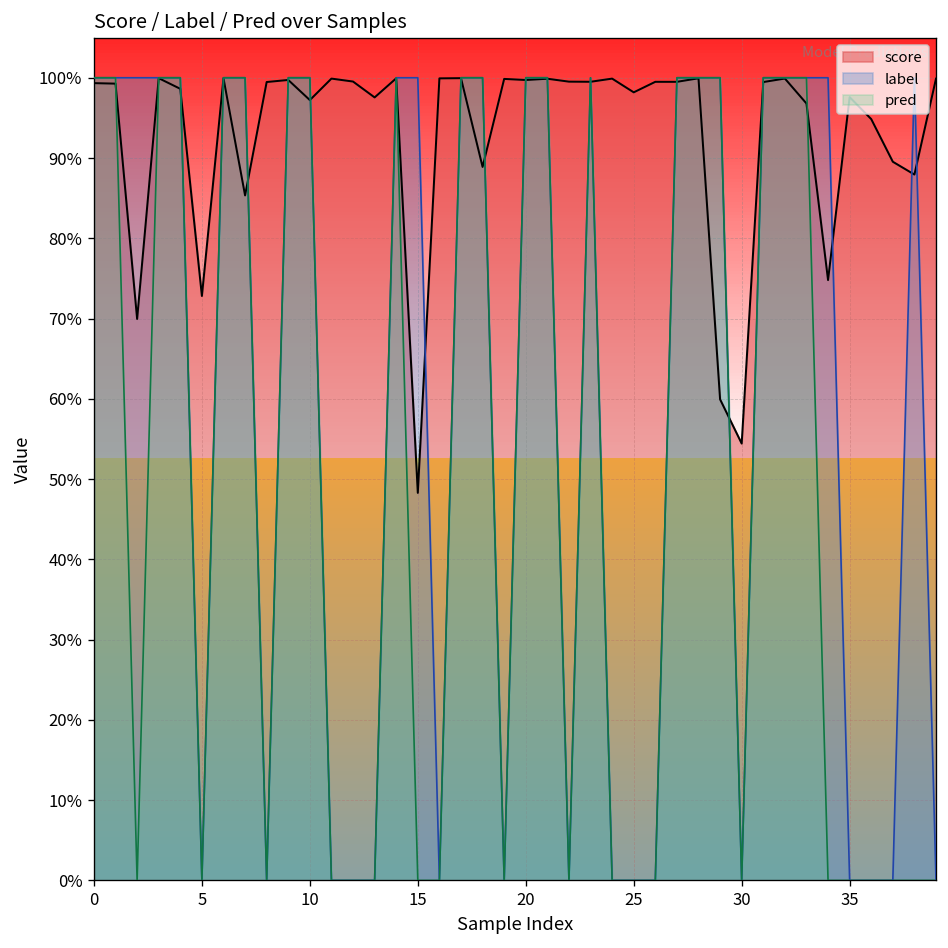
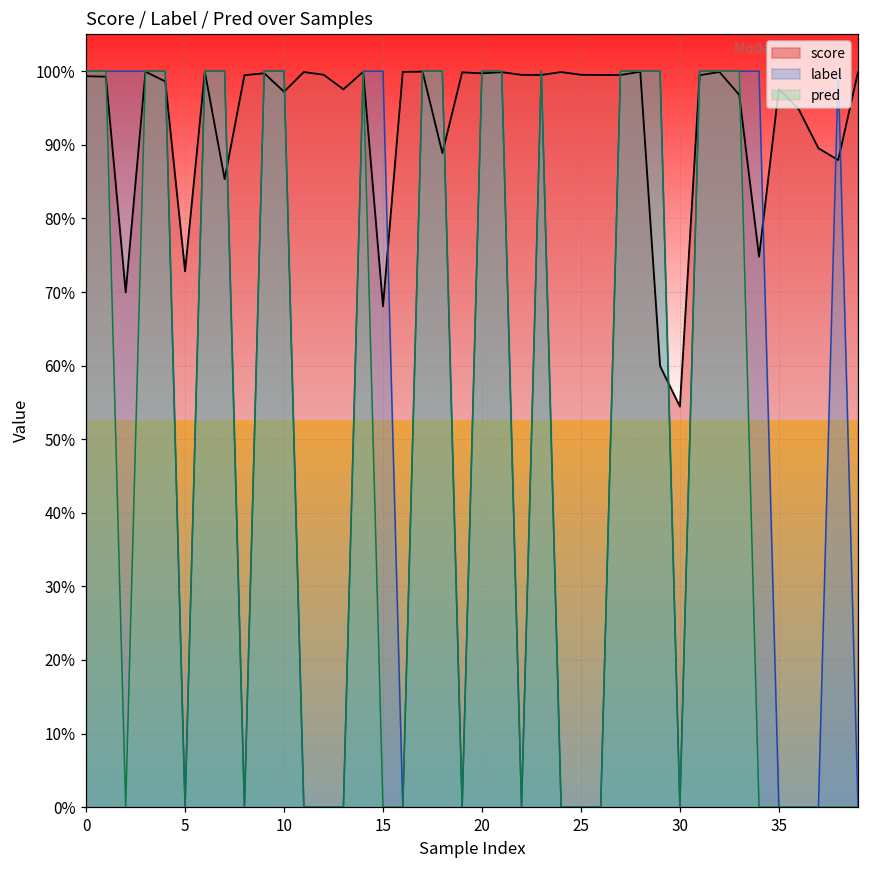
score, 15: 48% -> 68%
score, 25: 98% -> 100%
